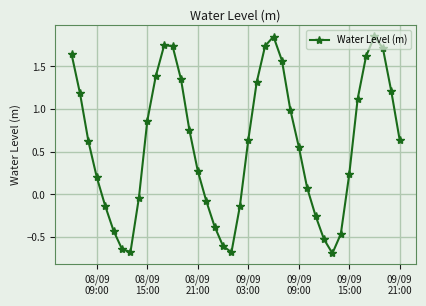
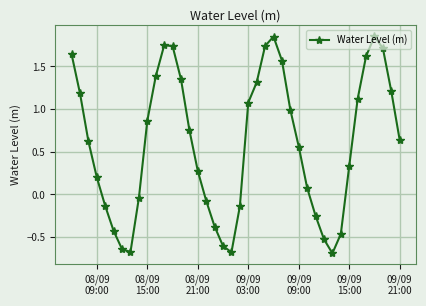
09/09 03:00: 0.6 -> 1.1
09/09 15:00: 0.2 -> 0.3
